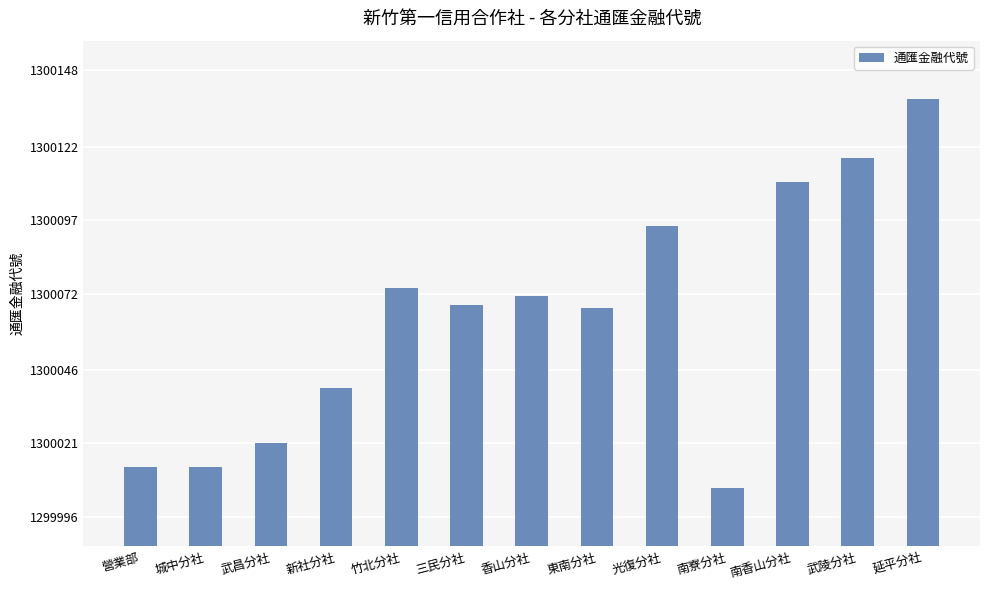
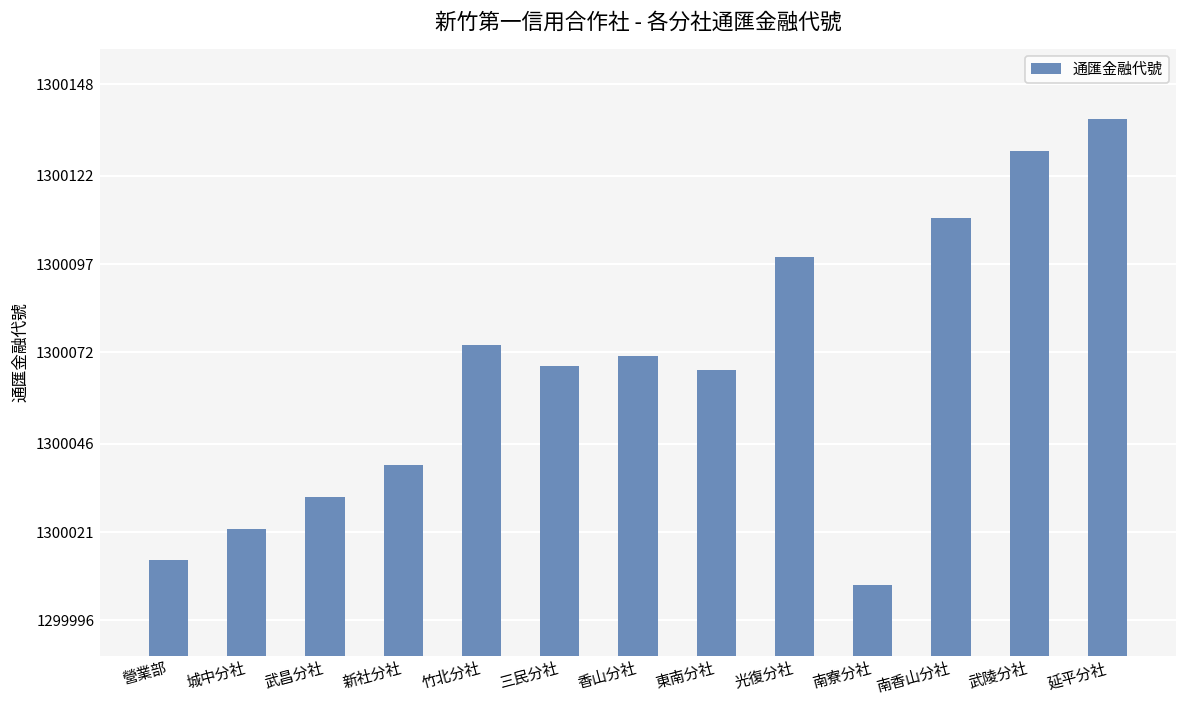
城中分社: 1300013 -> 1300022
武昌分社: 1300021 -> 1300031
光復分社: 1300095 -> 1300099
武陵分社: 1300118 -> 1300129
